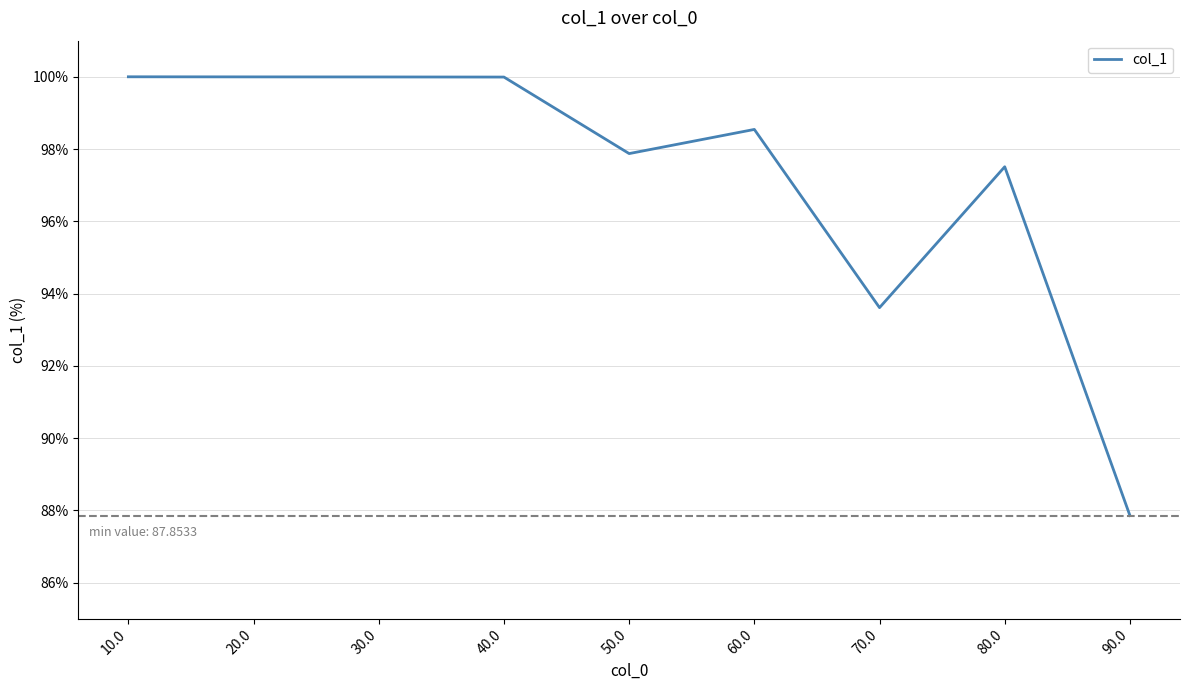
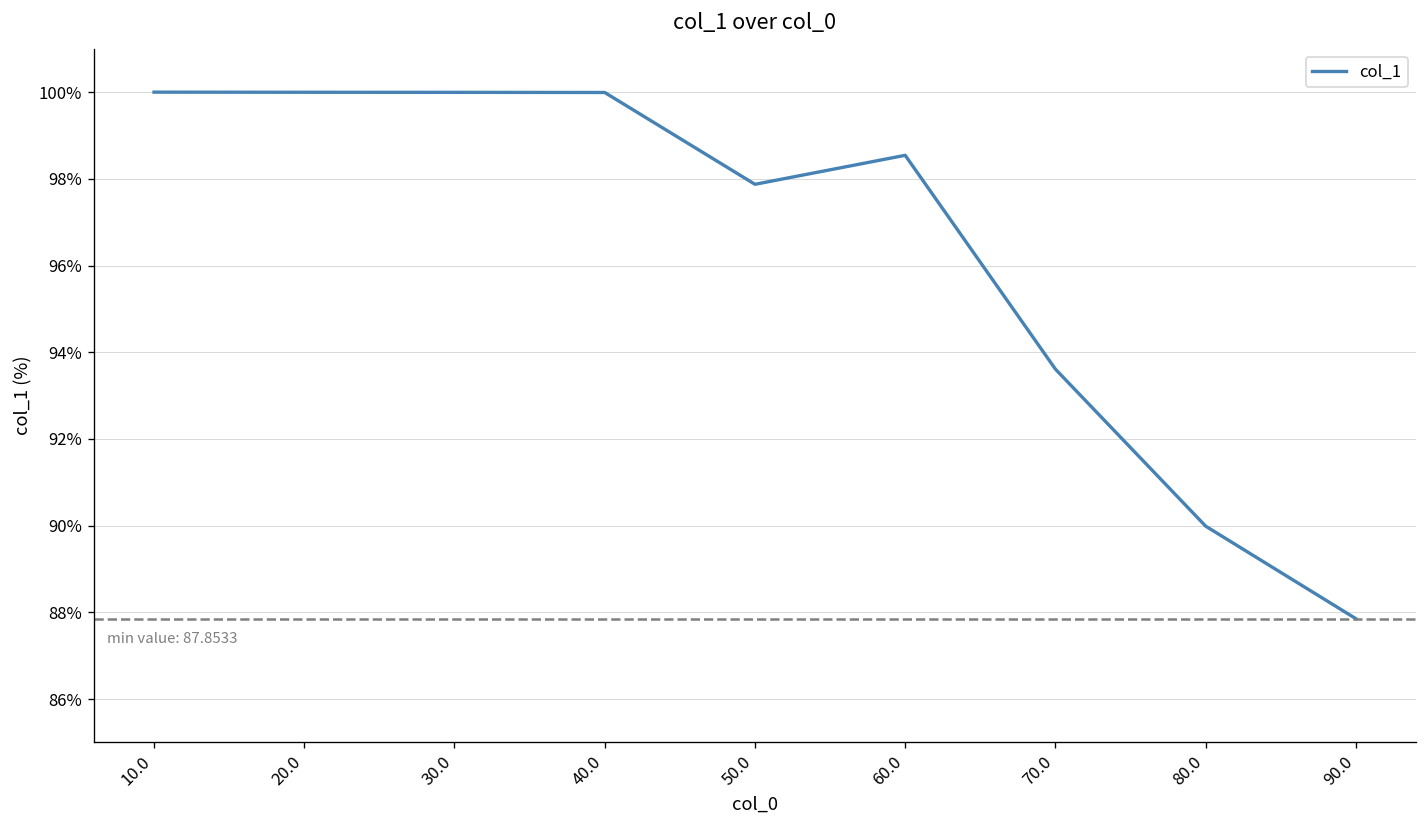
80.0: 97.5% -> 90.0%
